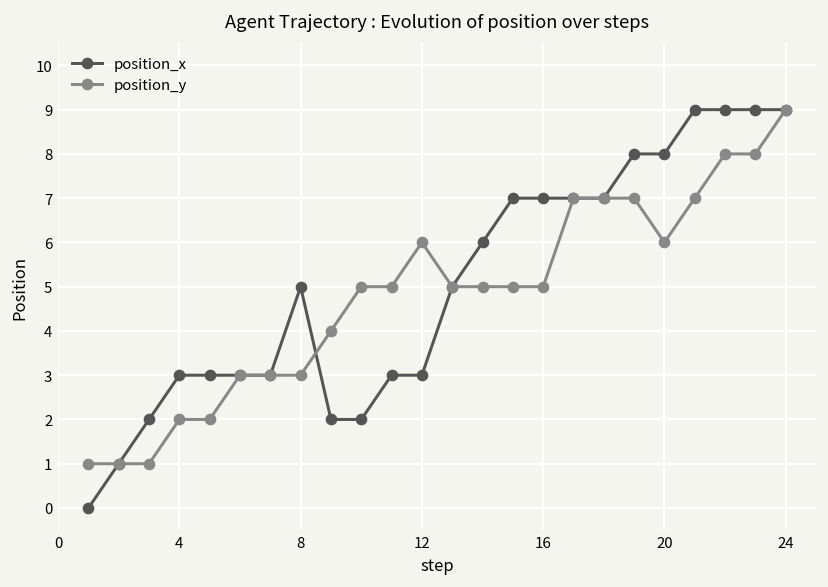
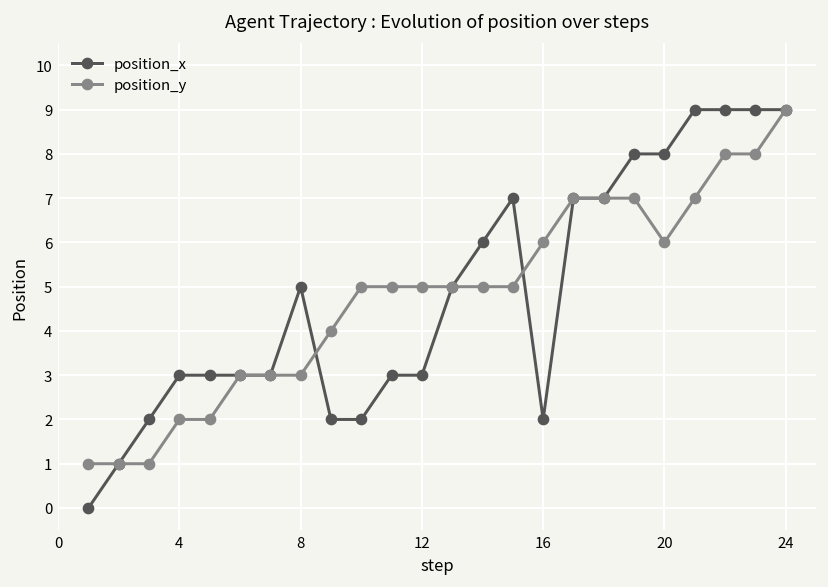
position_y, 12: 6 -> 5
position_x, 16: 7 -> 2
position_y, 16: 5 -> 6
